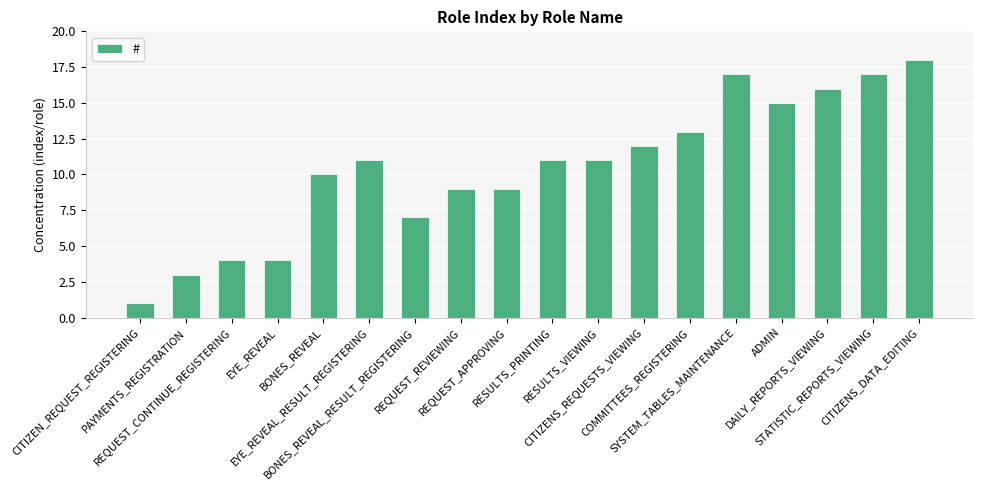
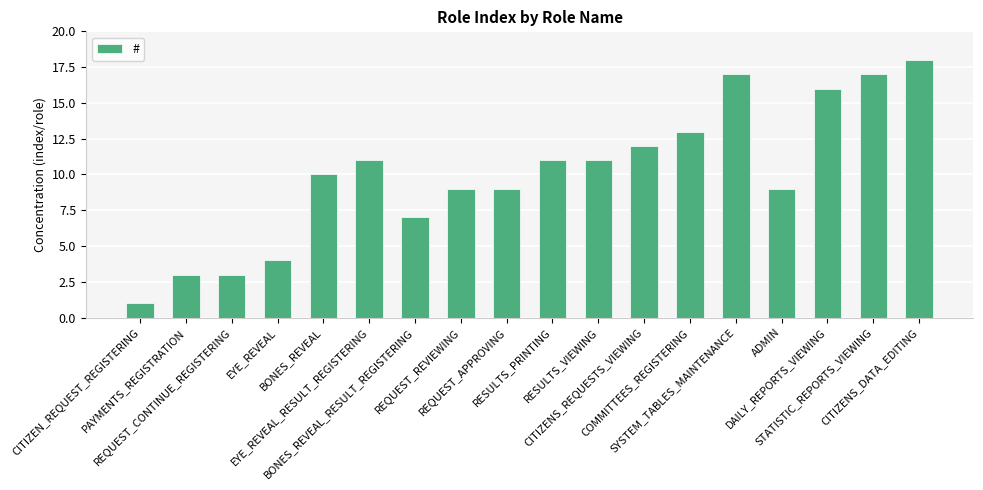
REQUEST_CONTINUE_REGISTERING: 4 -> 3
ADMIN: 15 -> 9
